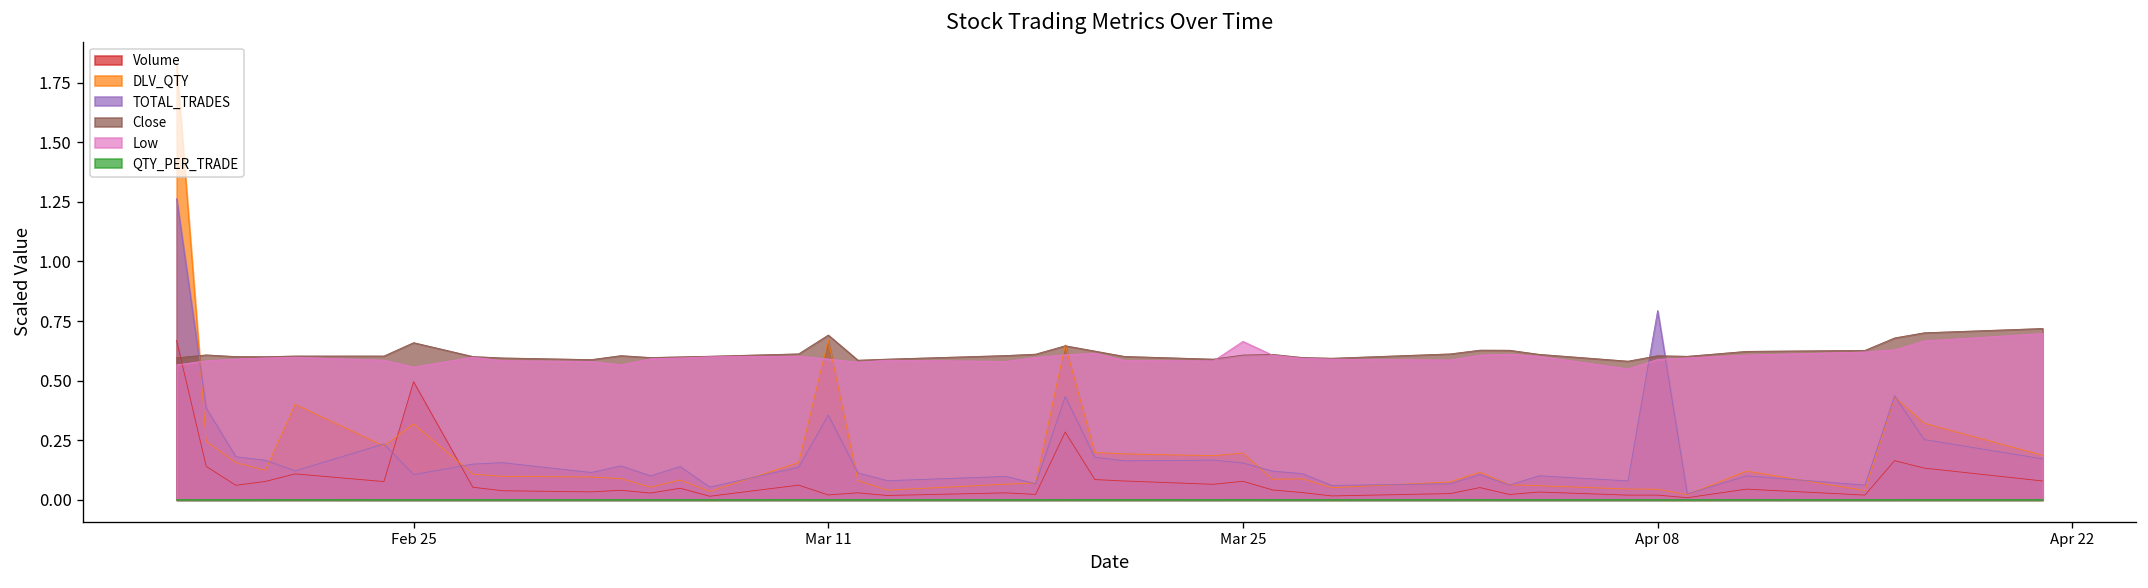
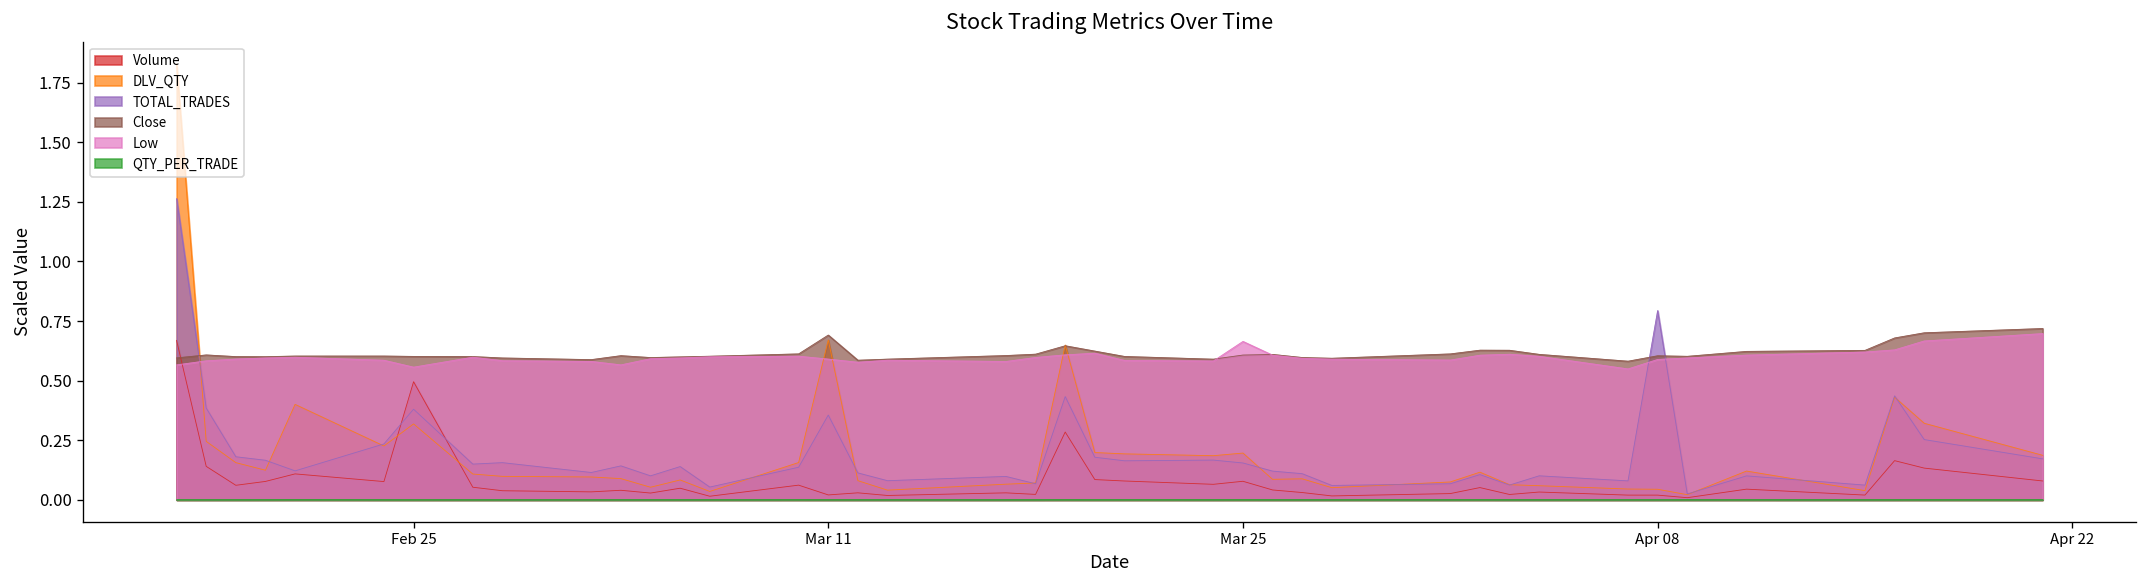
TOTAL_TRADES, Feb 25: 0.11 -> 0.38
Close, Feb 25: 0.66 -> 0.60
